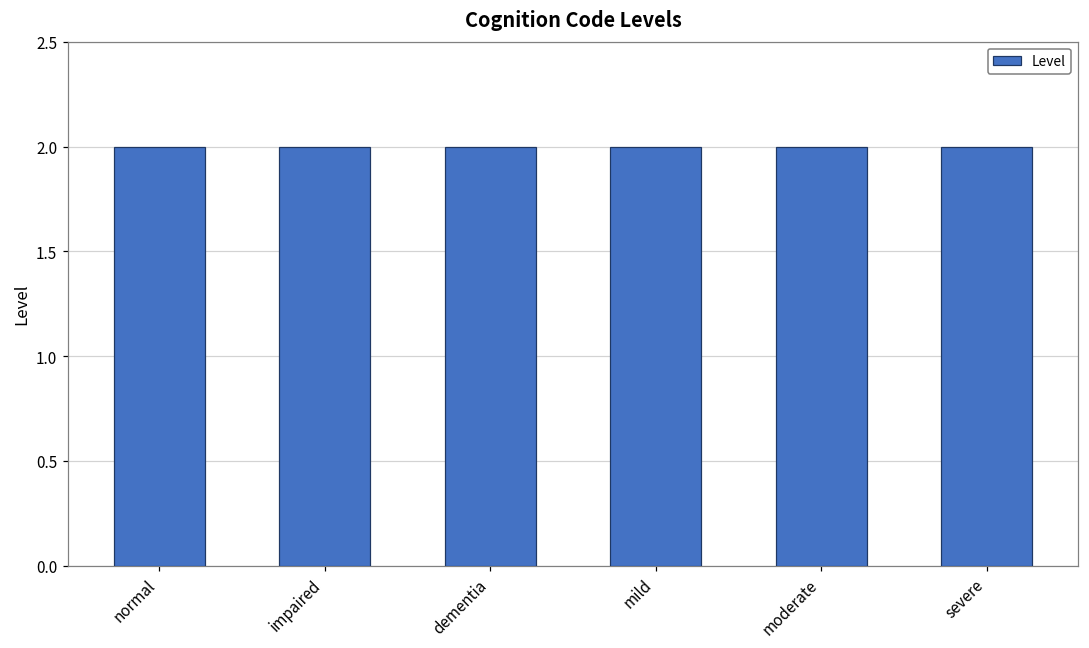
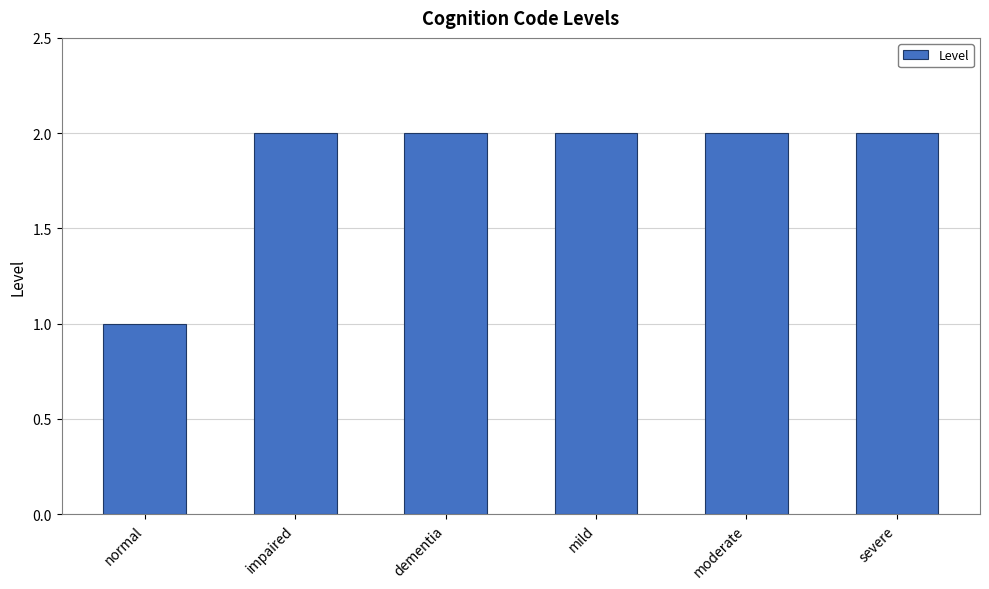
normal: 2 -> 1
